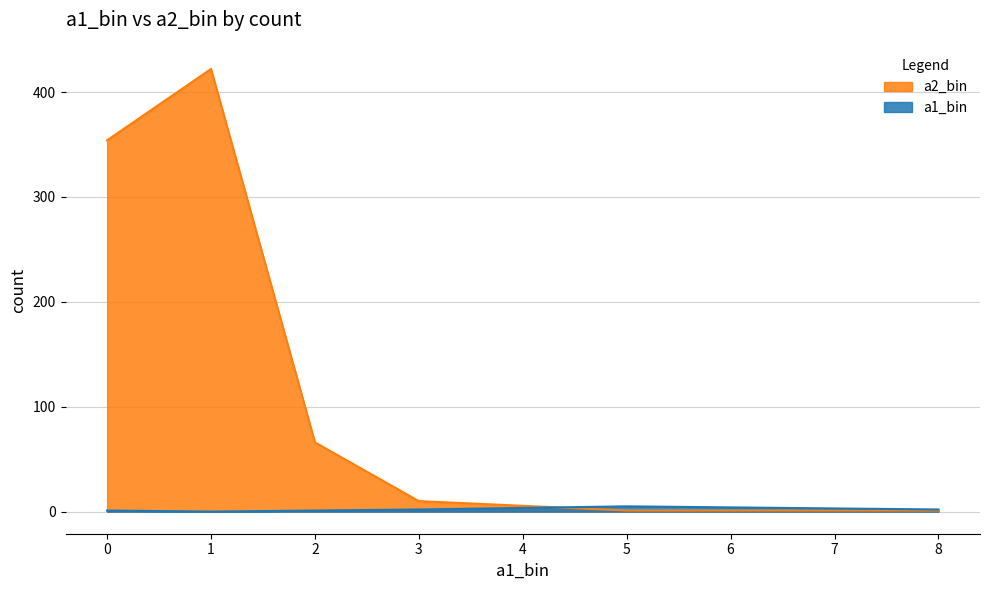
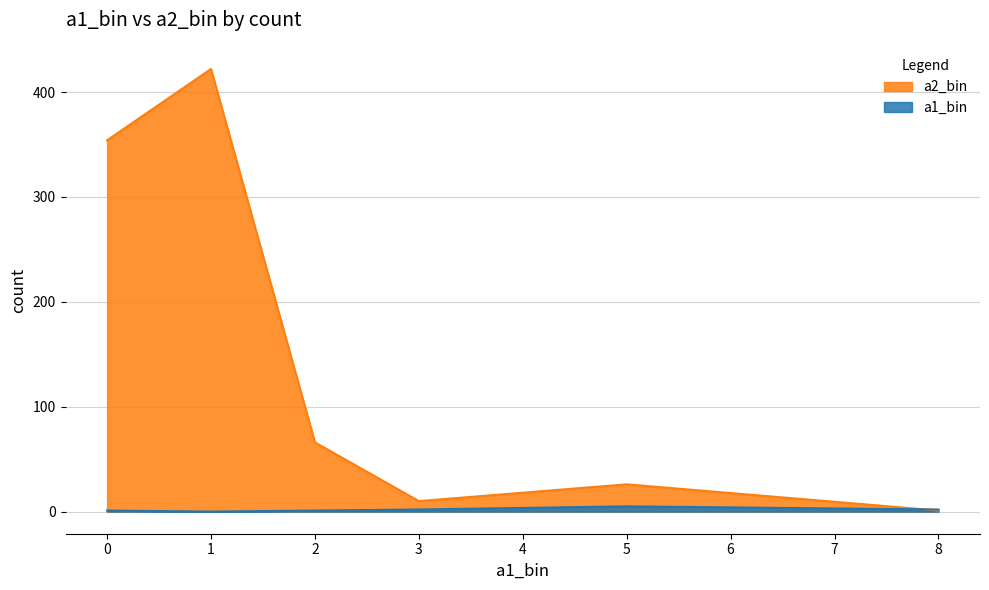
a2_bin, 5: 1 -> 26
